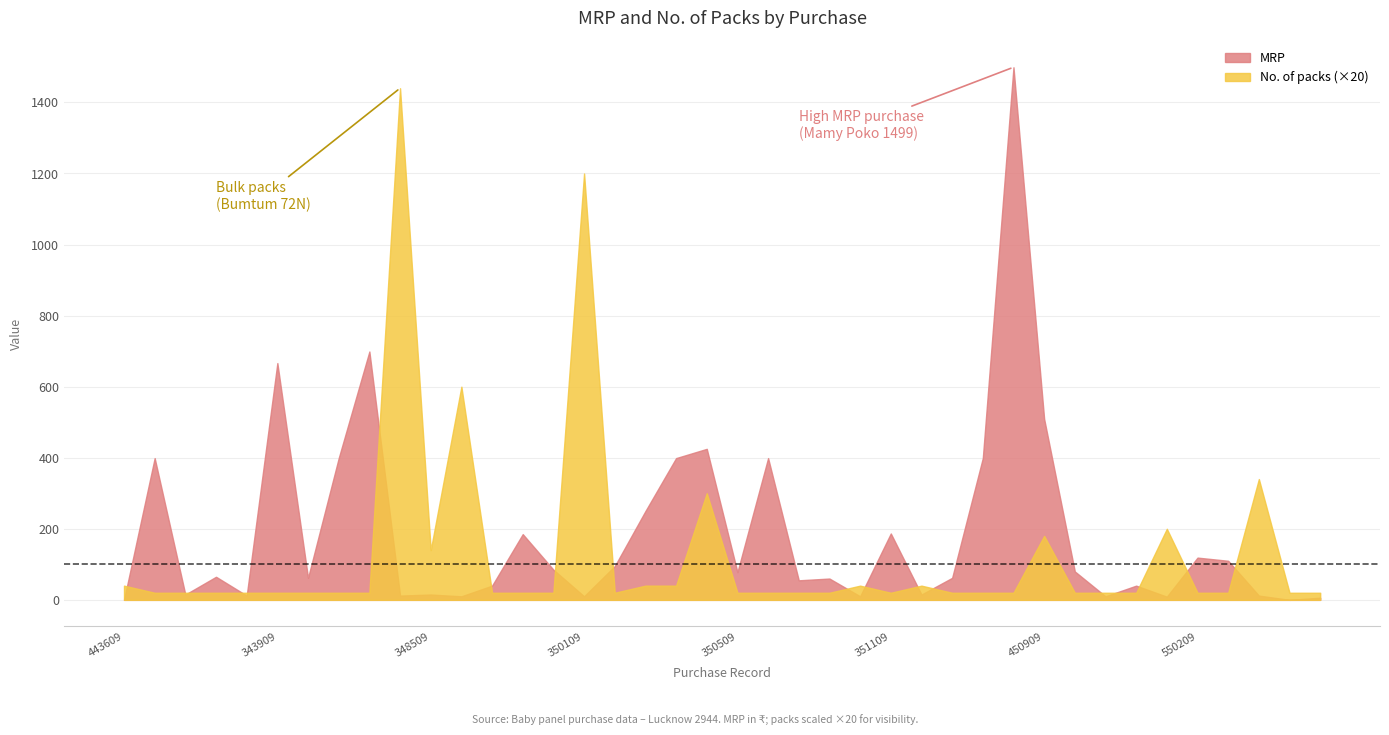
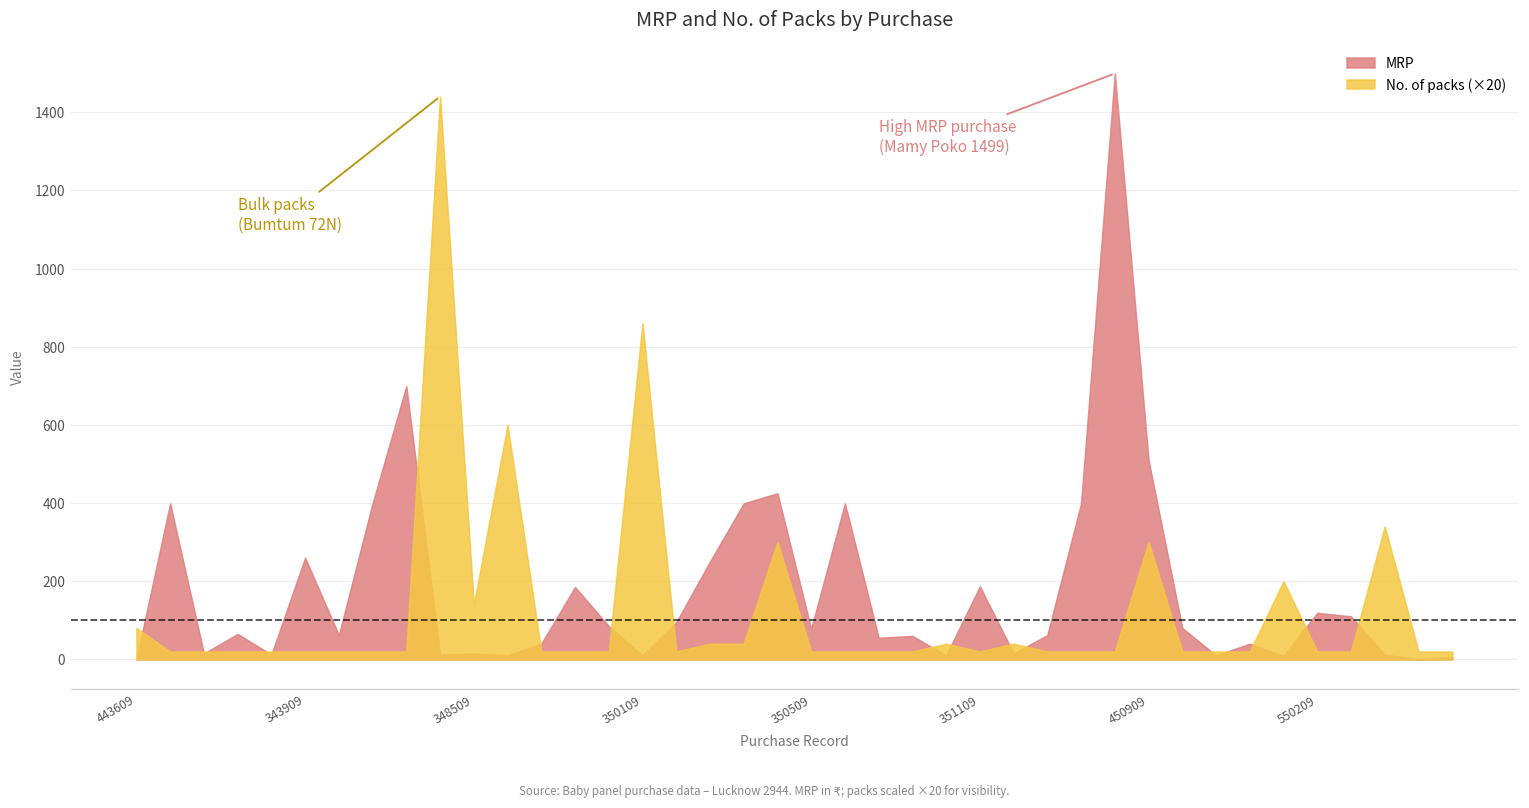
No. of packs (×20), 443609: 40 -> 80
MRP, 343909: 670 -> 260
No. of packs (×20), 350109: 1200 -> 860
No. of packs (×20), 450909: 180 -> 300
